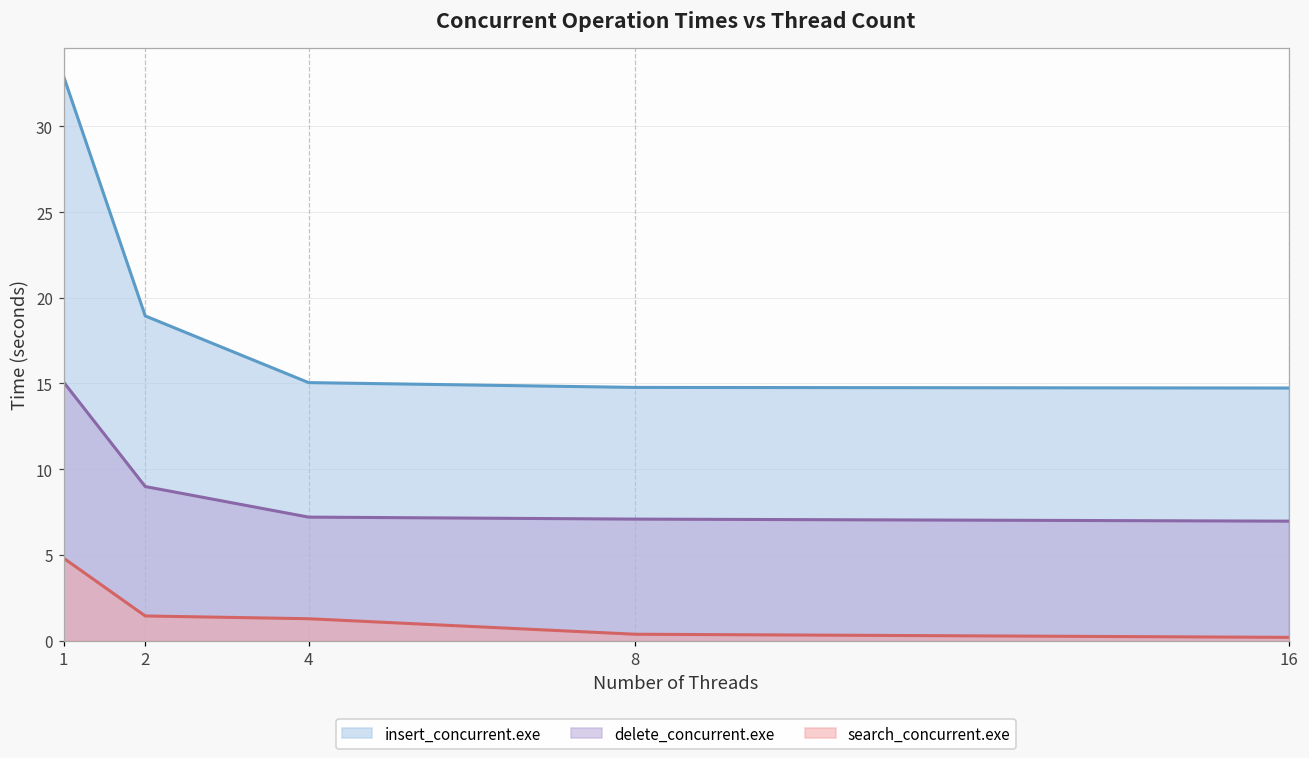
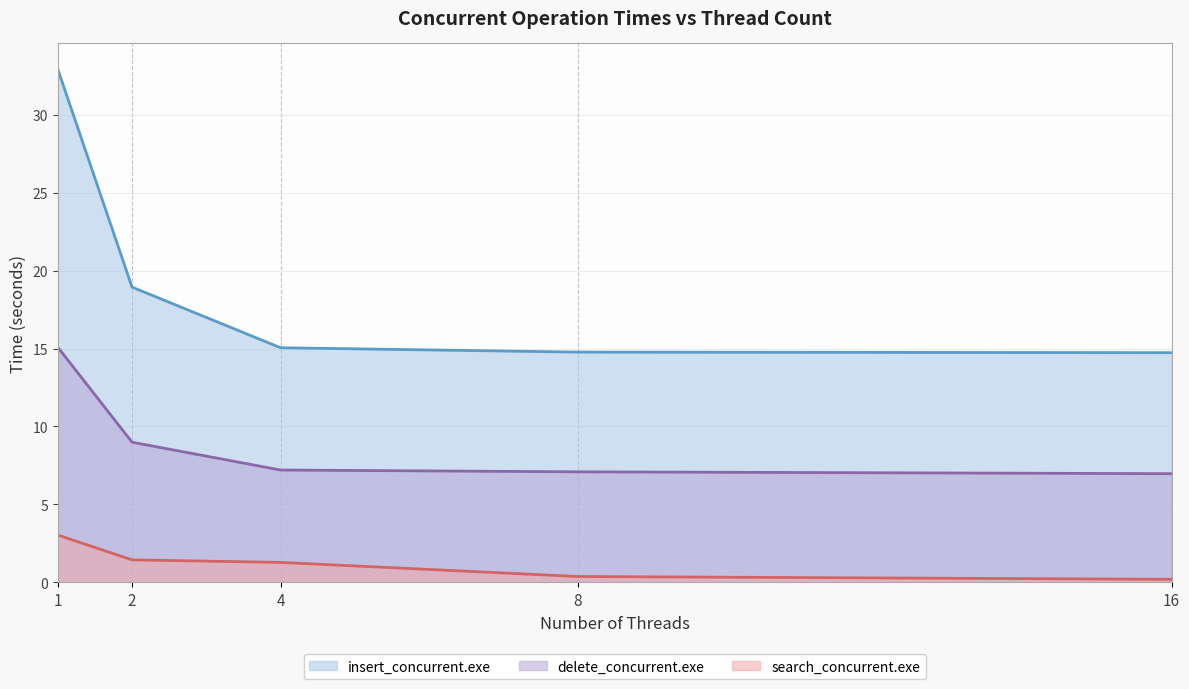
search_concurrent.exe, 1: 4.8 -> 3.0
